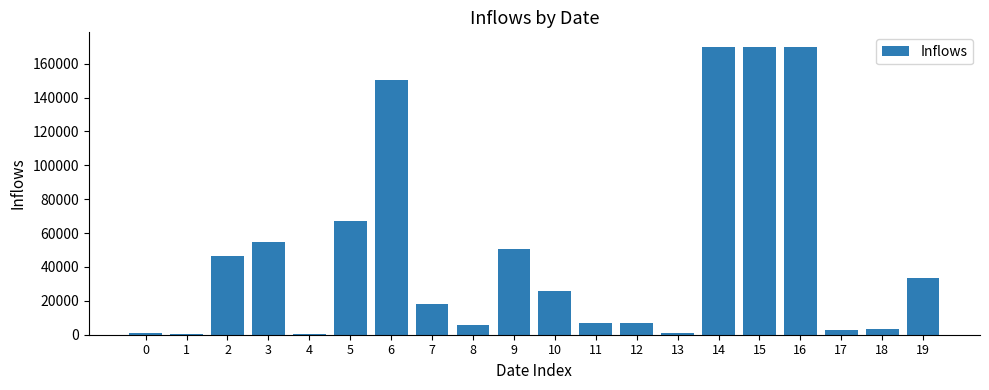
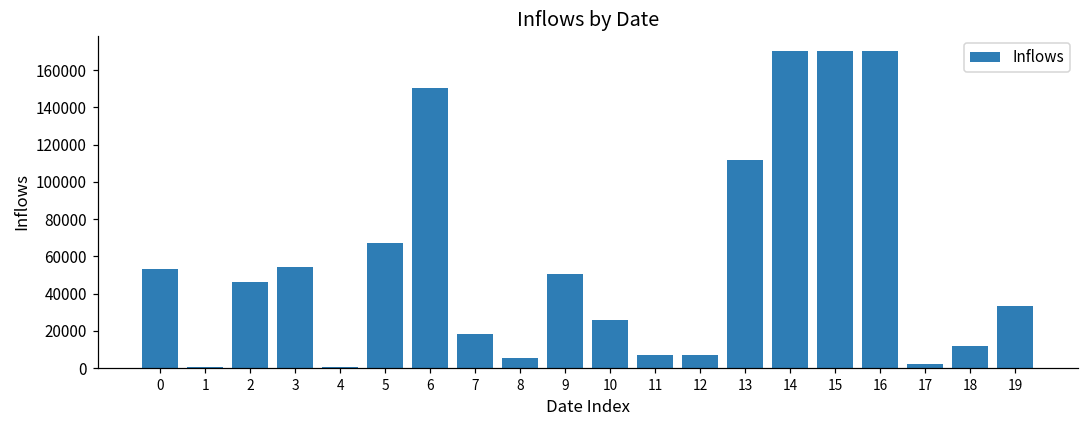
0: 1000 -> 53000
13: 1000 -> 112000
18: 3000 -> 12000
